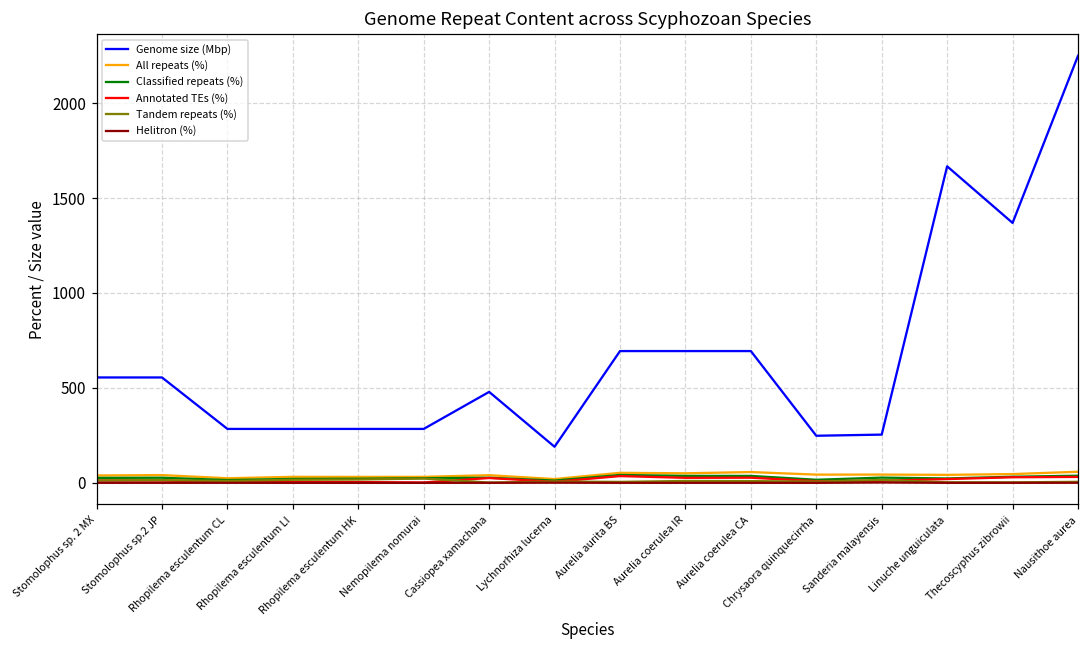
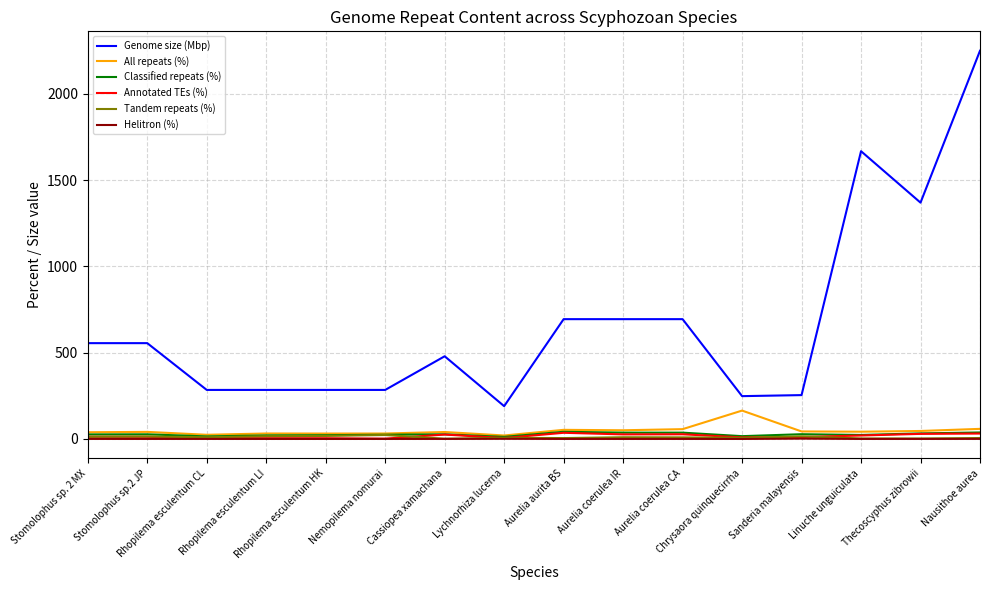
All repeats (%), Chrysaora quinquecirrha: 40 -> 160
